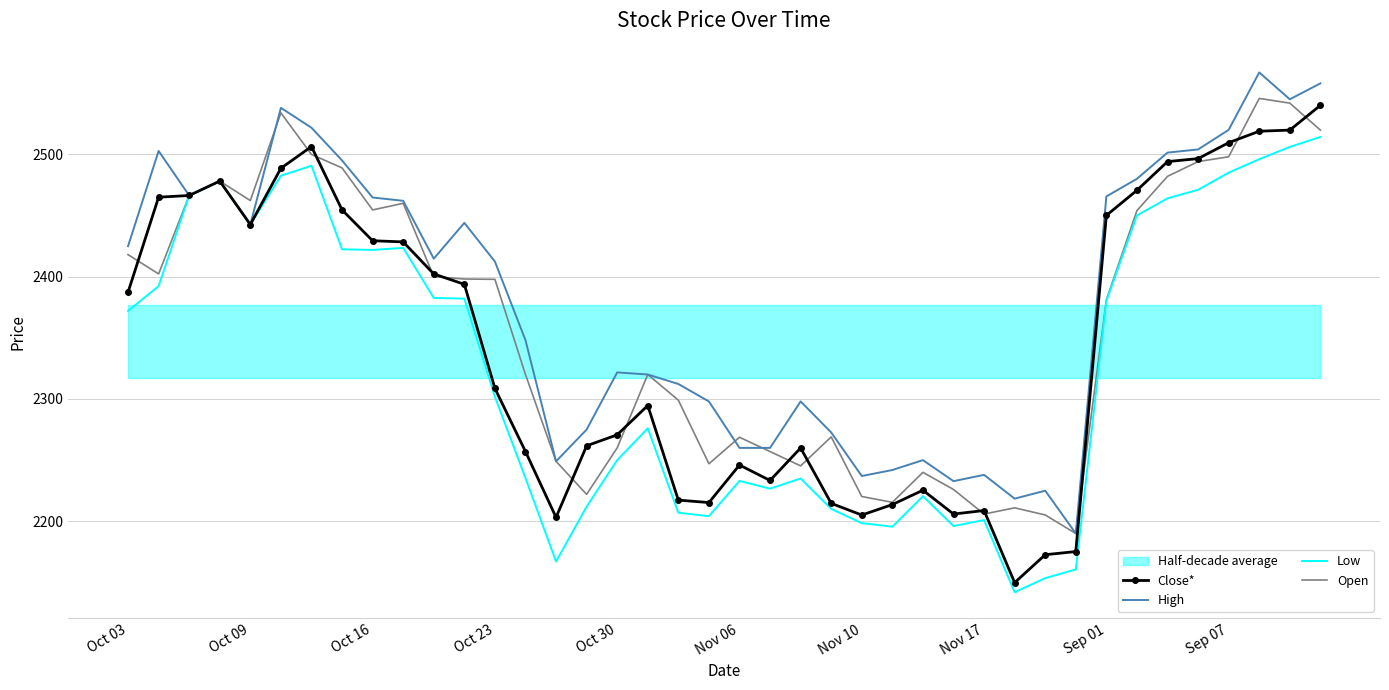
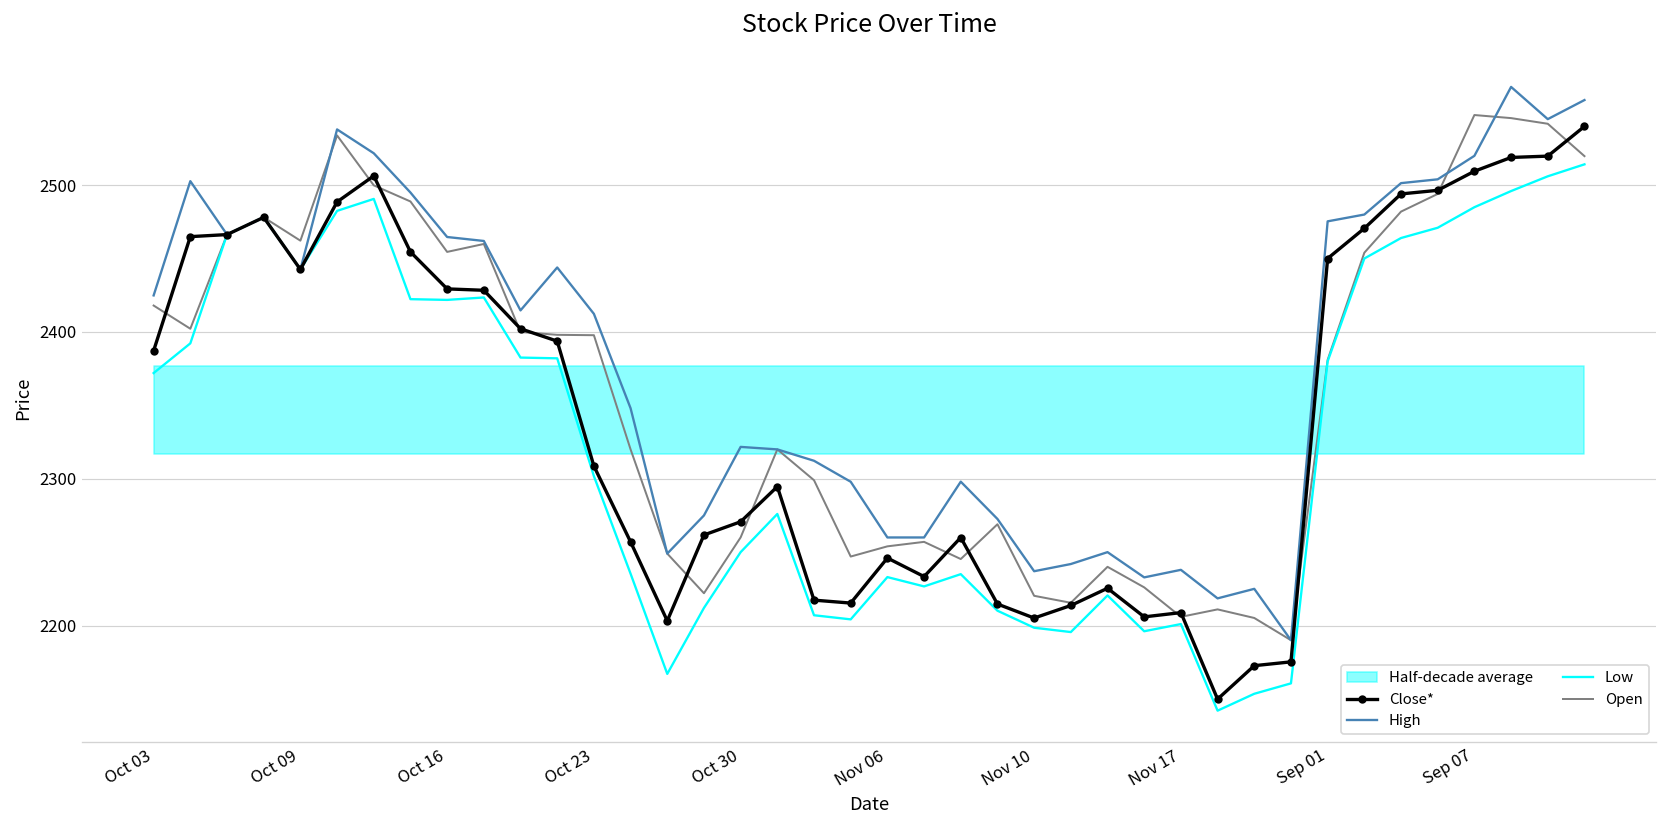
Open, Nov 06: 2269 -> 2254
High, Sep 01: 2466 -> 2475
Open, Sep 07: 2498 -> 2548
